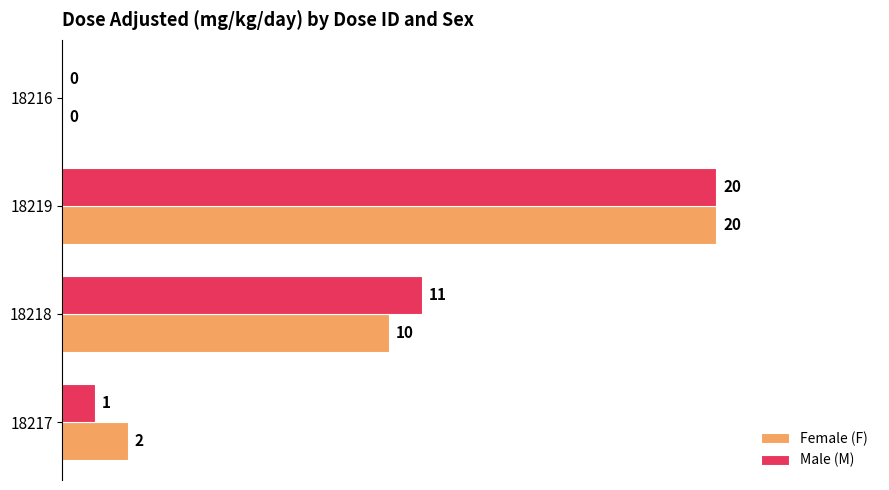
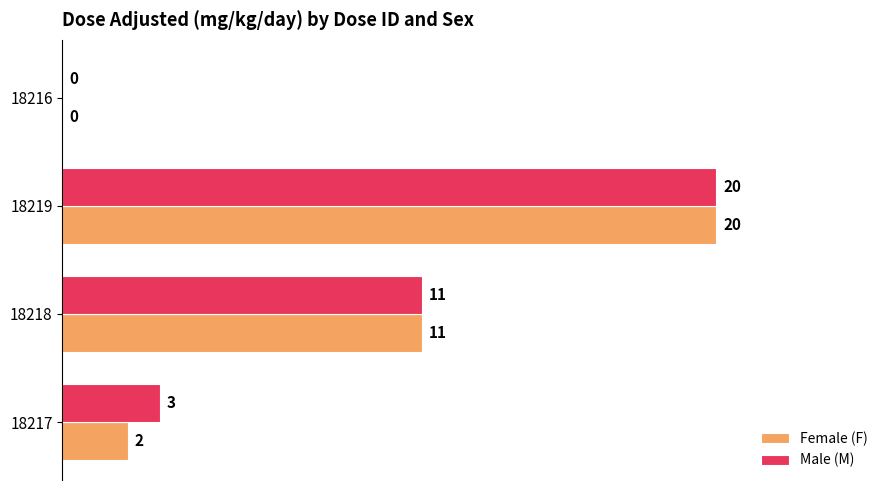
Female (F), 18218: 10 -> 11
Male (M), 18217: 1 -> 3
